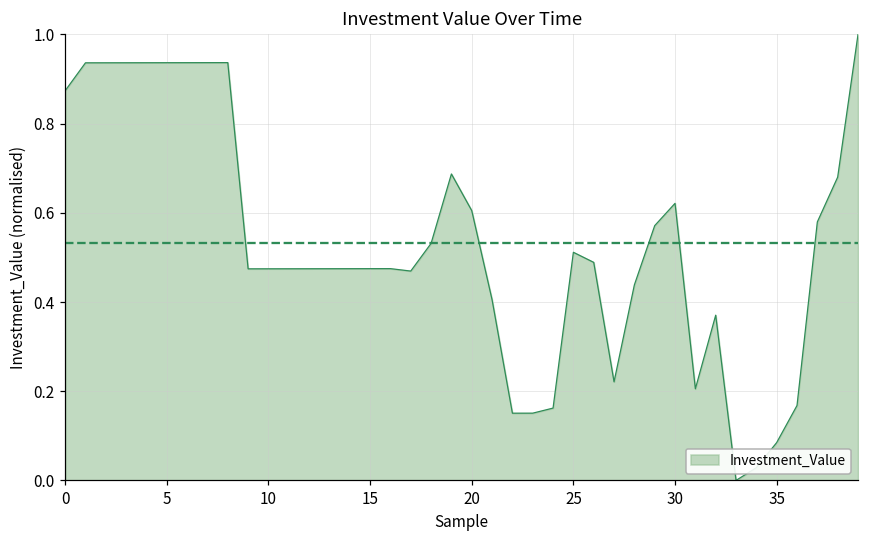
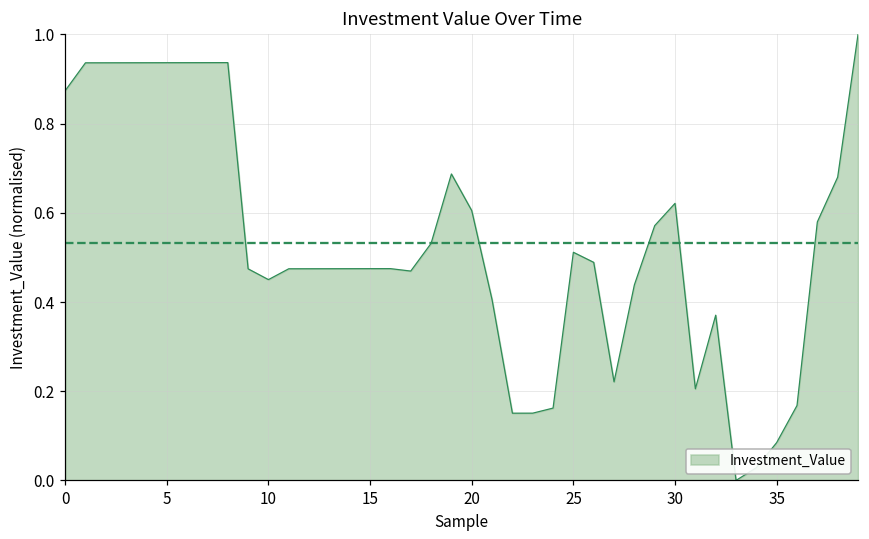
10: 0.47 -> 0.45
